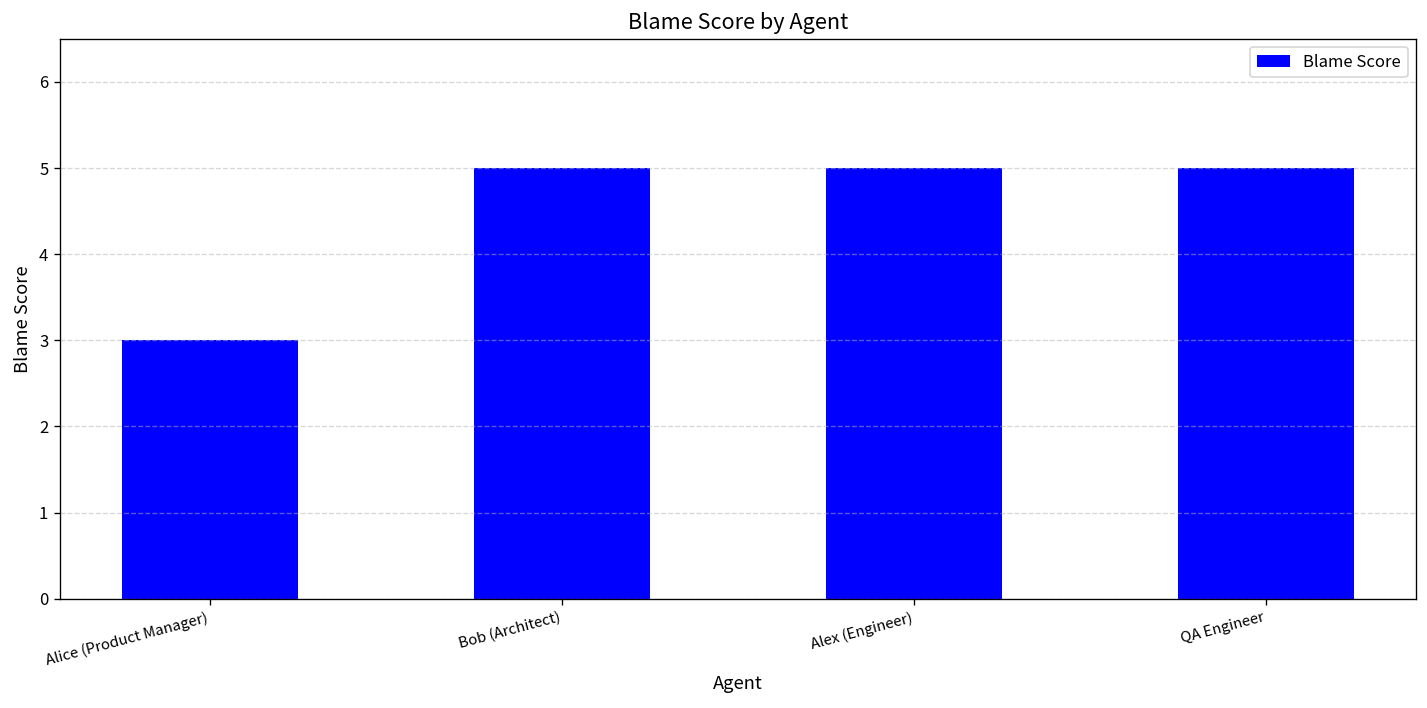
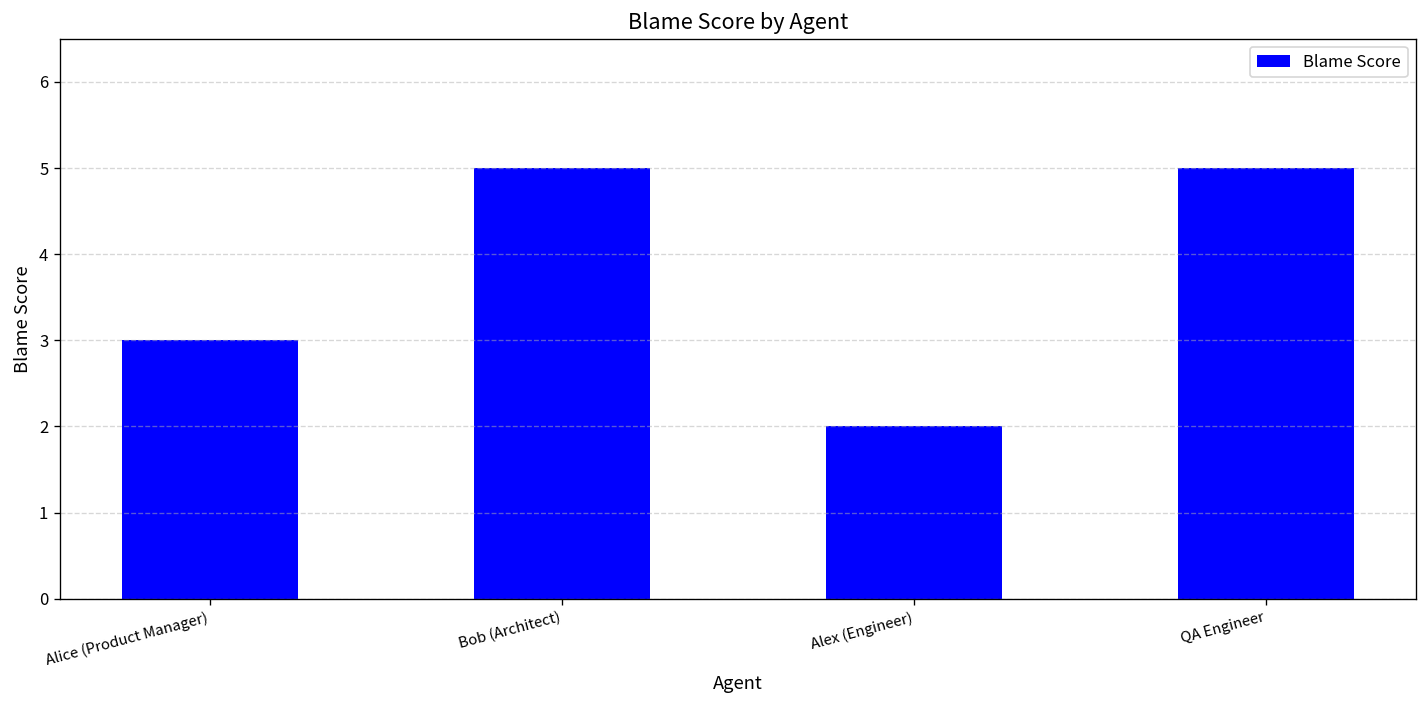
Alex (Engineer): 5 -> 2
